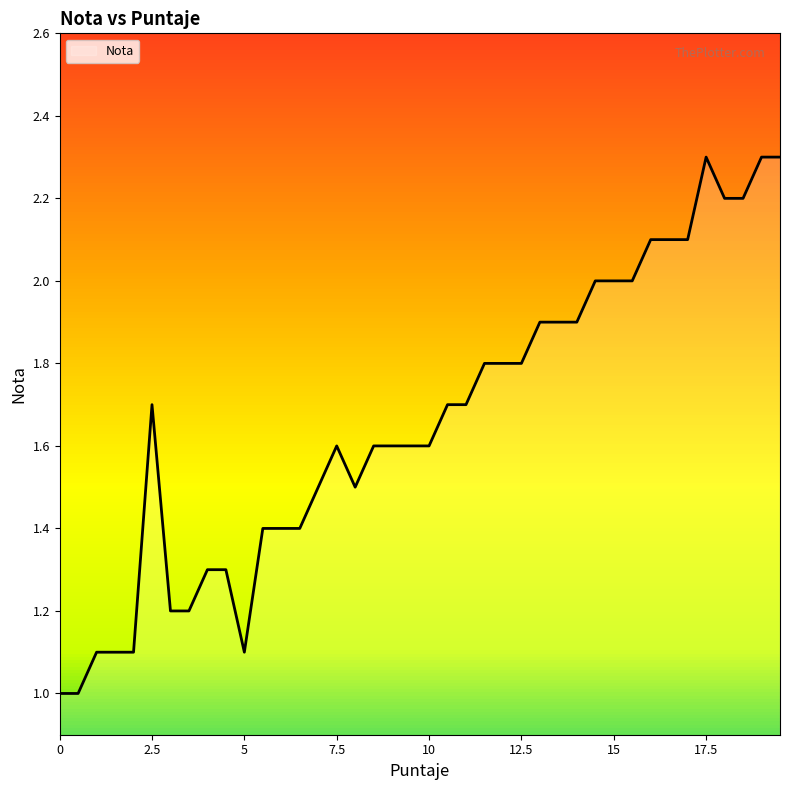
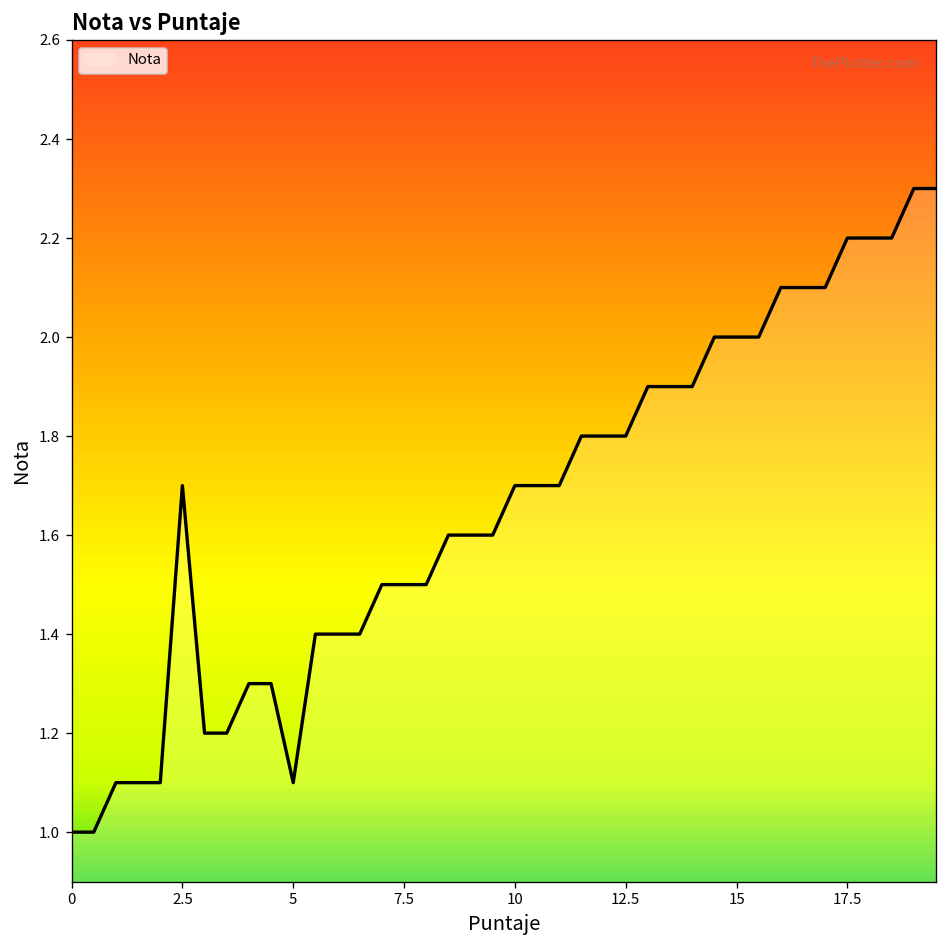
7.5: 1.6 -> 1.5
10: 1.6 -> 1.7
17.5: 2.3 -> 2.2
